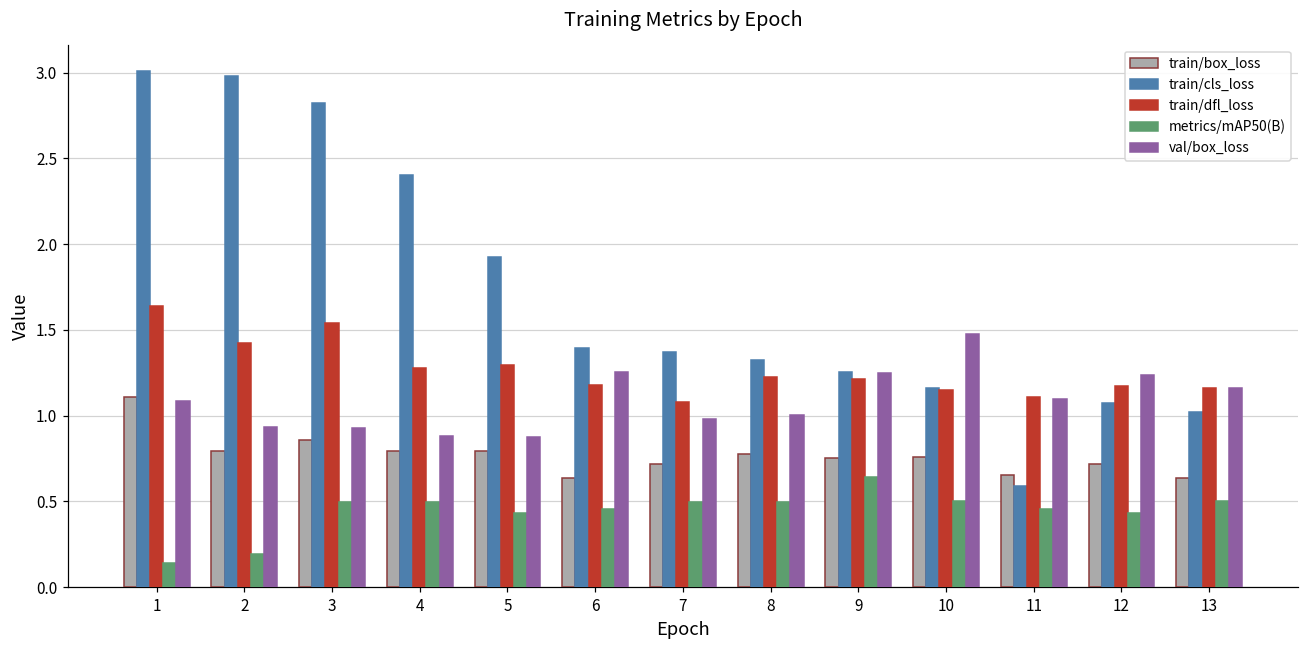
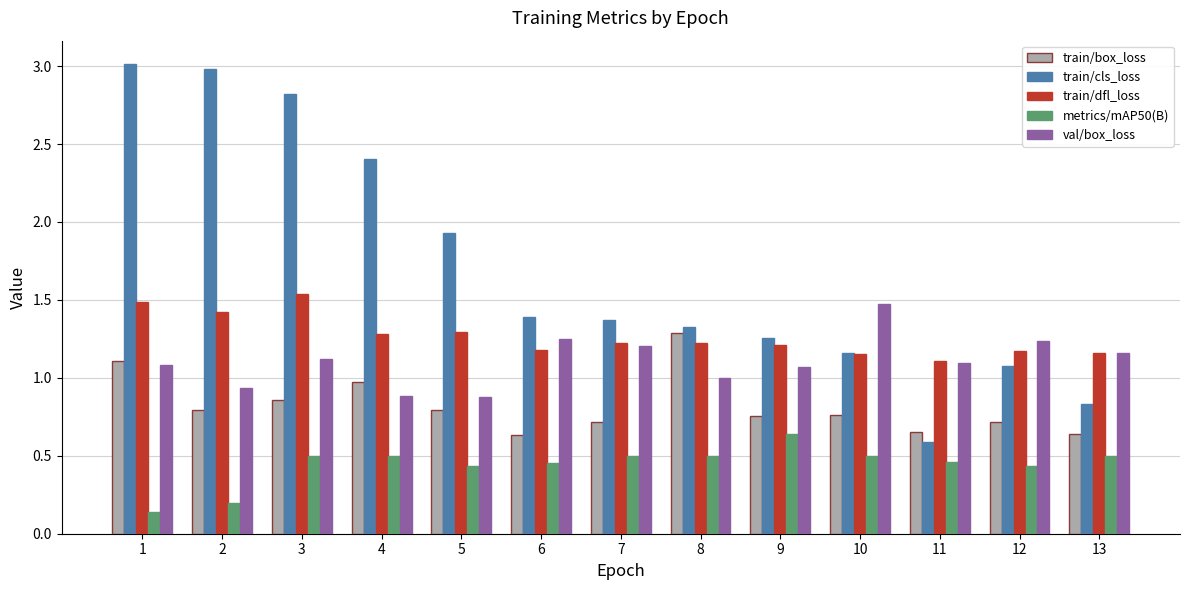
train/dfl_loss, 1: 1.64 -> 1.49
val/box_loss, 3: 0.93 -> 1.12
train/box_loss, 4: 0.79 -> 0.97
train/dfl_loss, 7: 1.08 -> 1.23
val/box_loss, 7: 0.98 -> 1.20
train/box_loss, 8: 0.78 -> 1.29
val/box_loss, 9: 1.25 -> 1.07
train/cls_loss, 13: 1.02 -> 0.83
